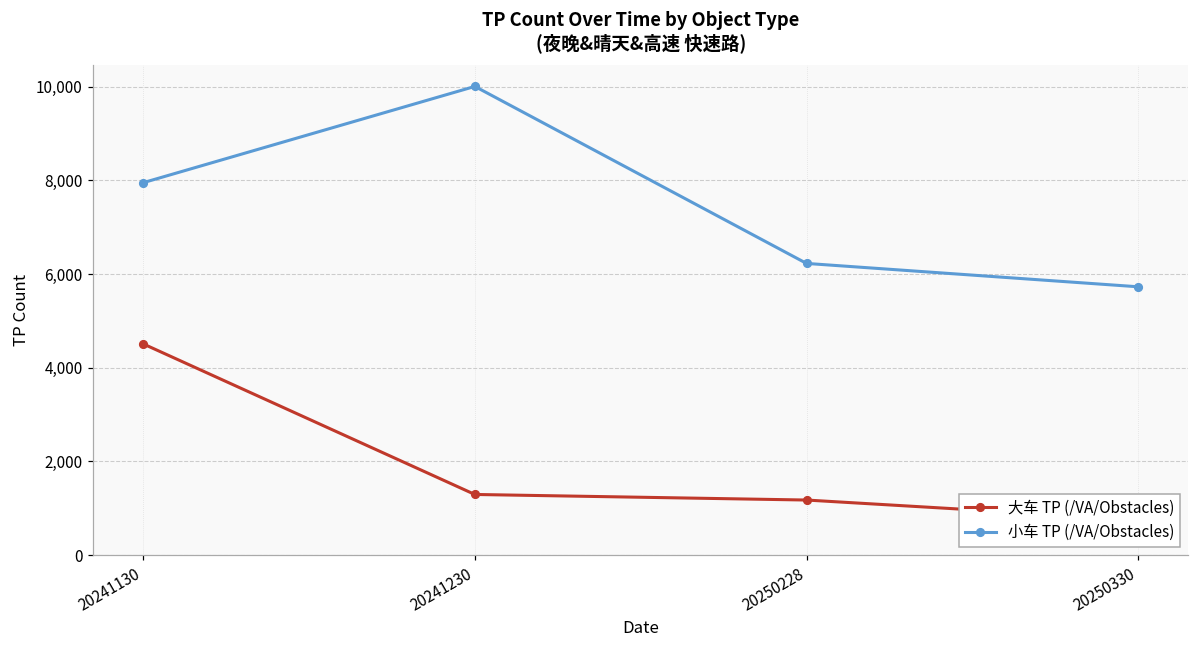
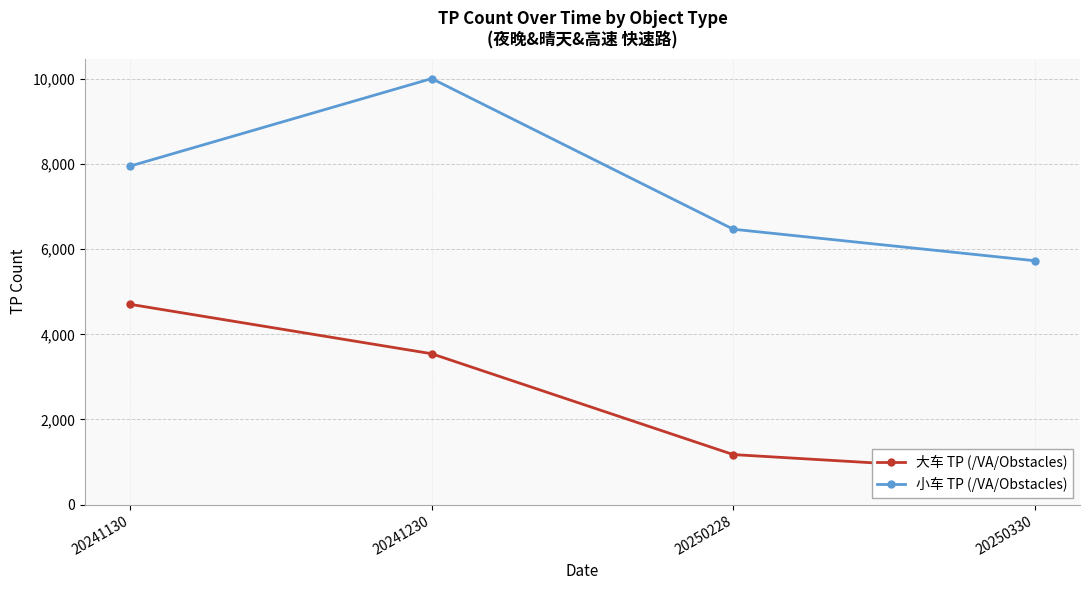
大车 TP (/VA/Obstacles), 20241130: 4,500 -> 4,700
大车 TP (/VA/Obstacles), 20241230: 1,300 -> 3,500
小车 TP (/VA/Obstacles), 20250228: 6,200 -> 6,500
